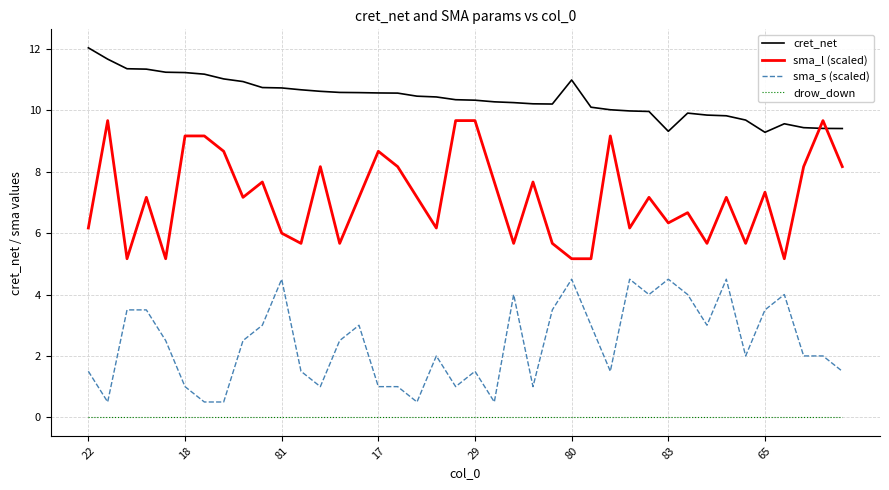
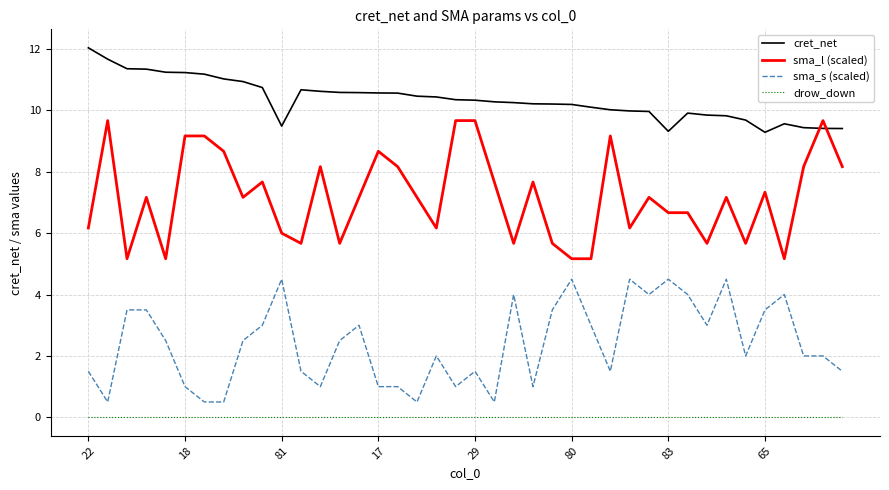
cret_net, 81: 10.7 -> 9.5
cret_net, 80: 11.0 -> 10.2
sma_l (scaled), 83: 6.3 -> 6.7
